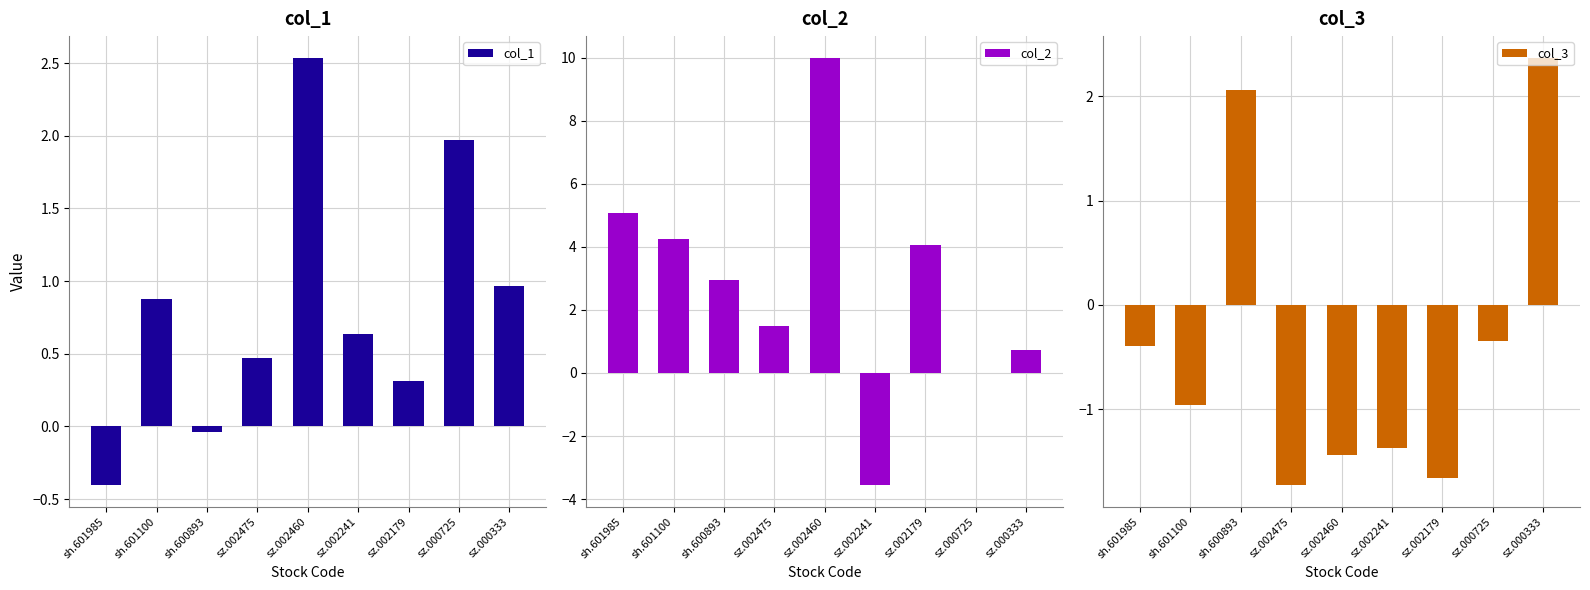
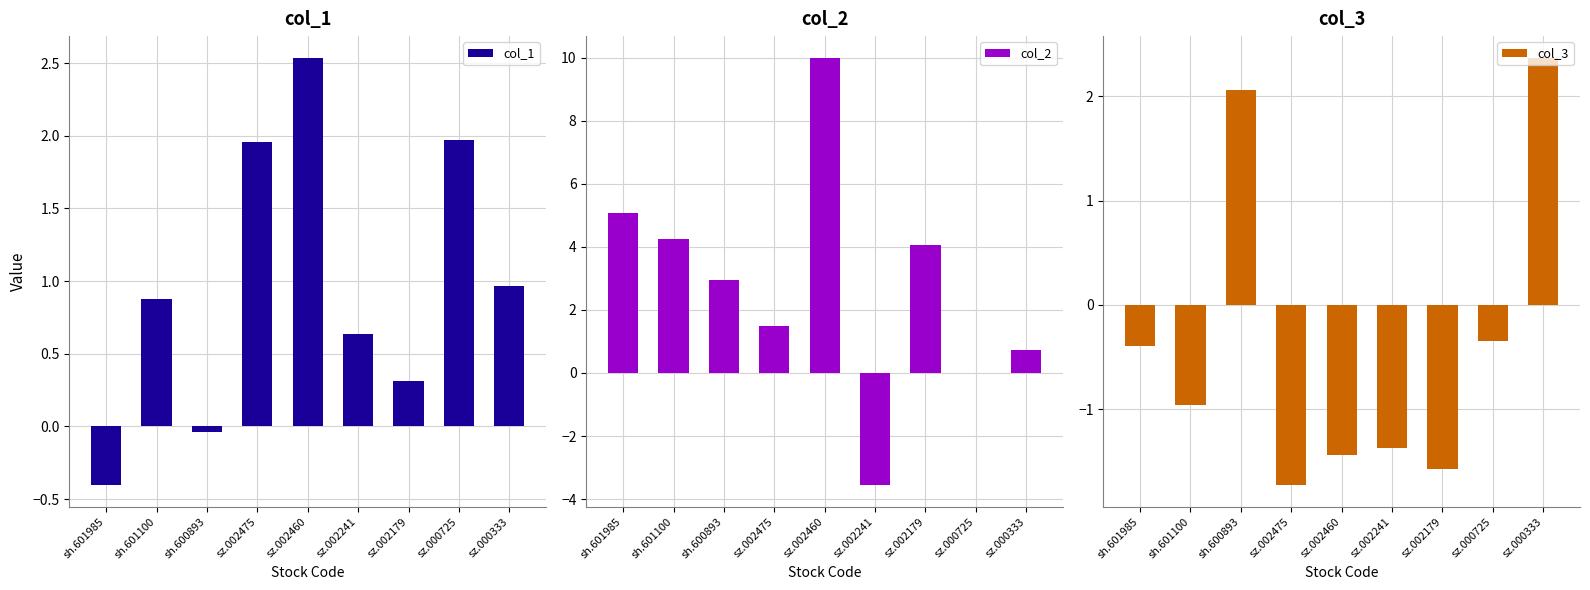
col_1, sz.002475: 0.47 -> 1.95
col_3, sz.002179: -1.66 -> -1.57
